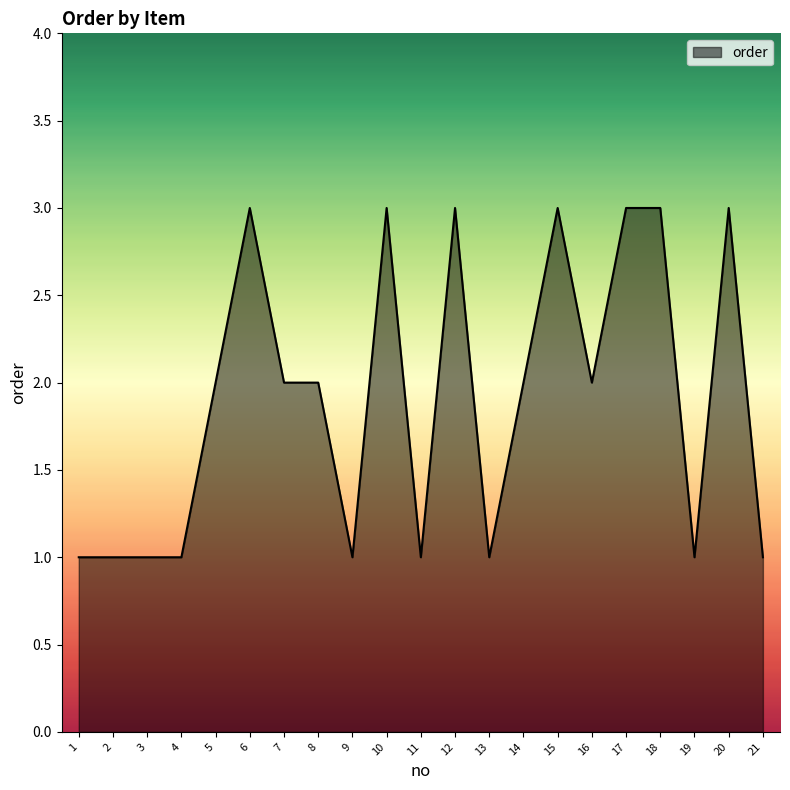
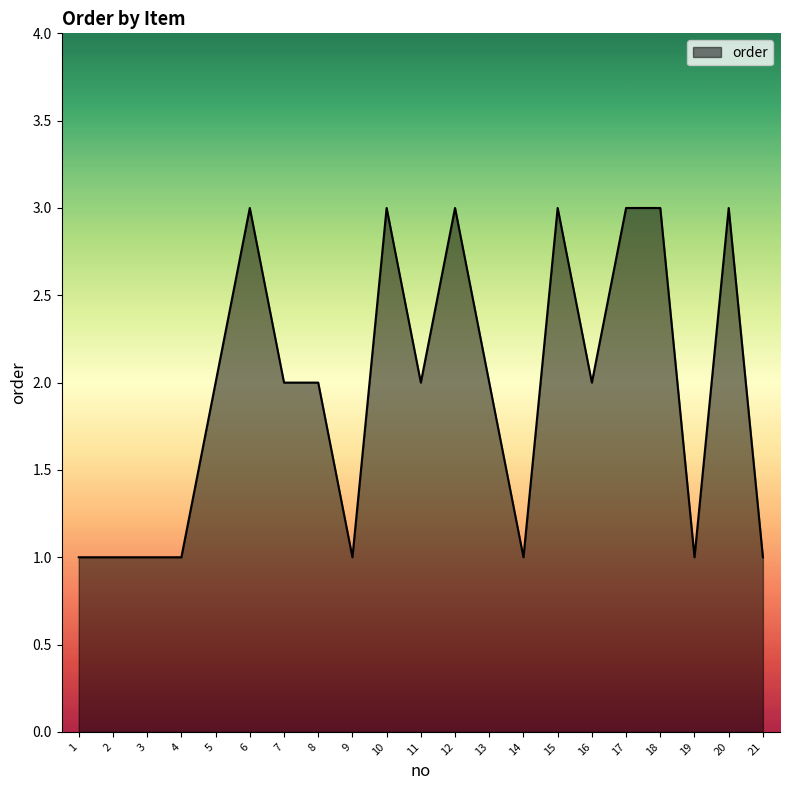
11: 1 -> 2
13: 1 -> 2
14: 2 -> 1
